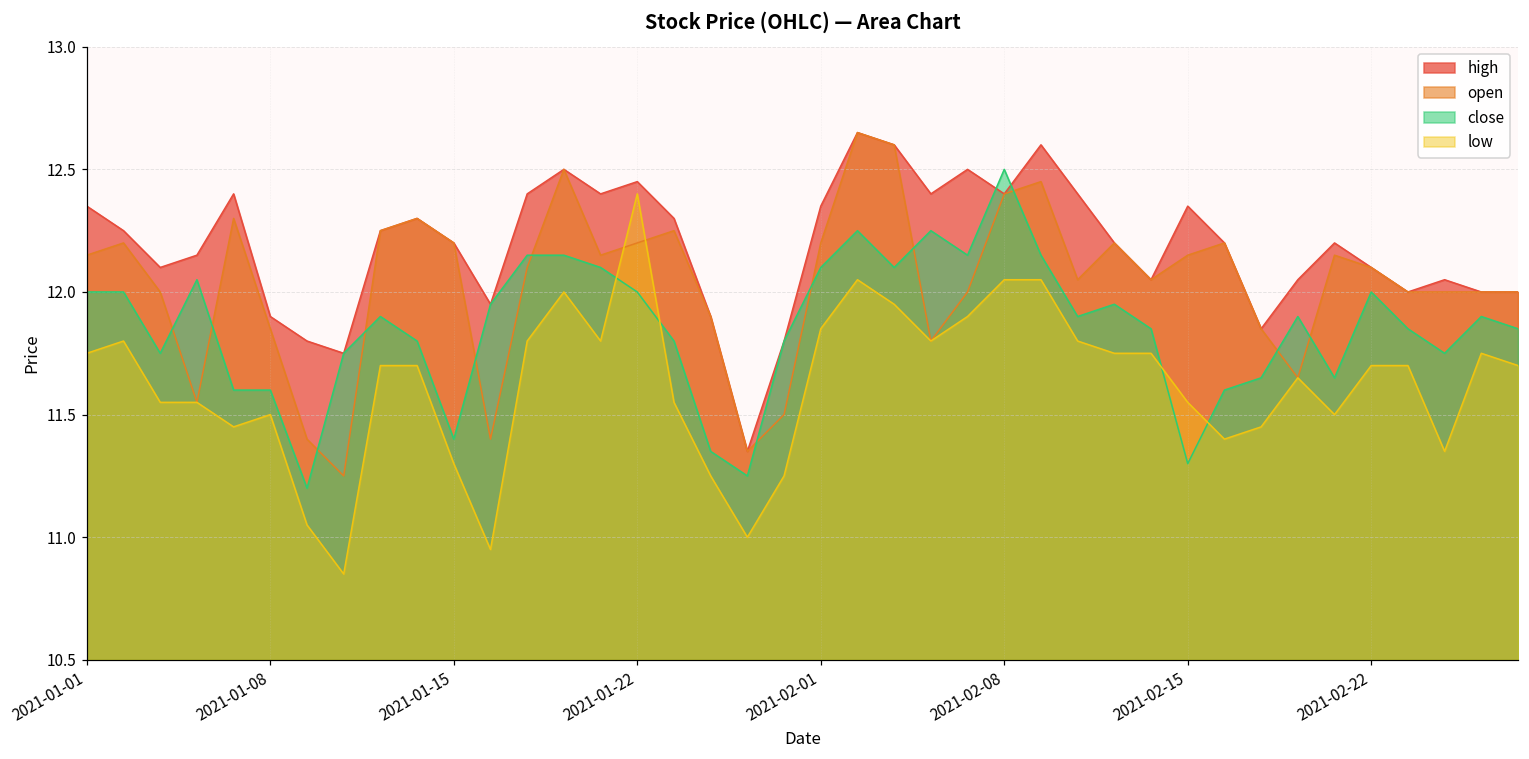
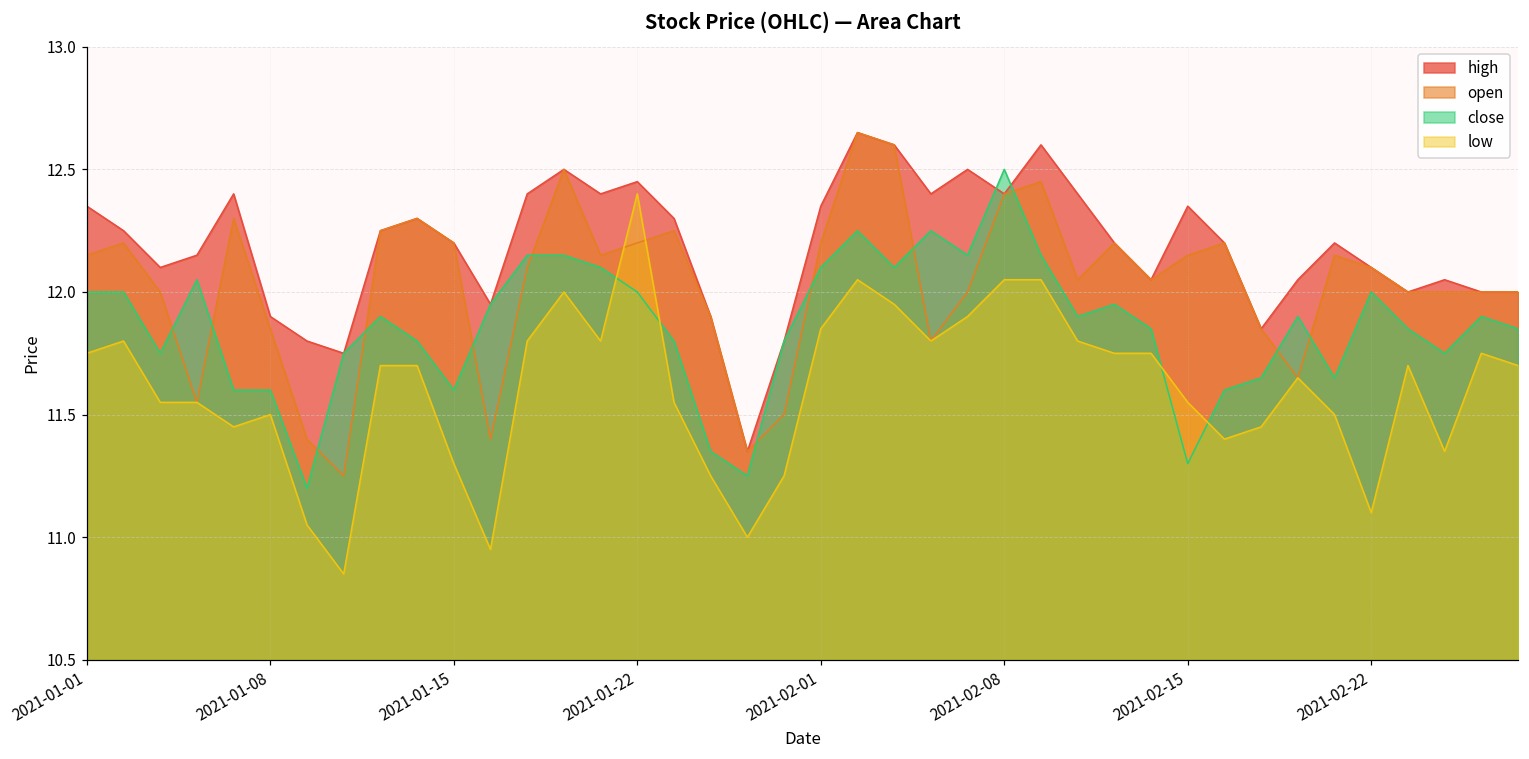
close, 2021-01-15: 11.4 -> 11.6
low, 2021-02-22: 11.7 -> 11.1
